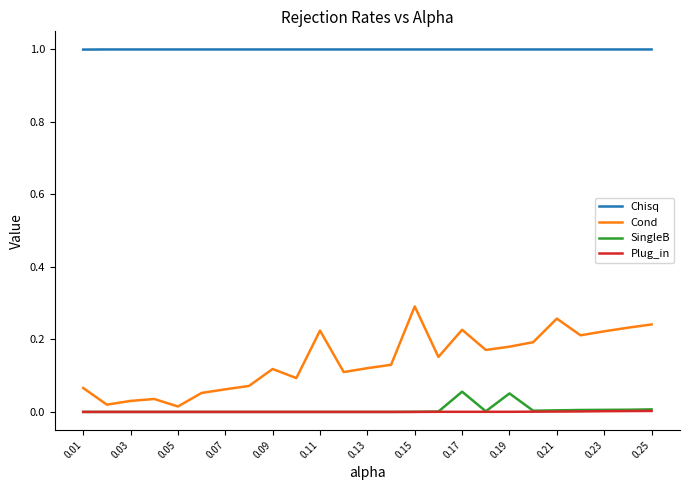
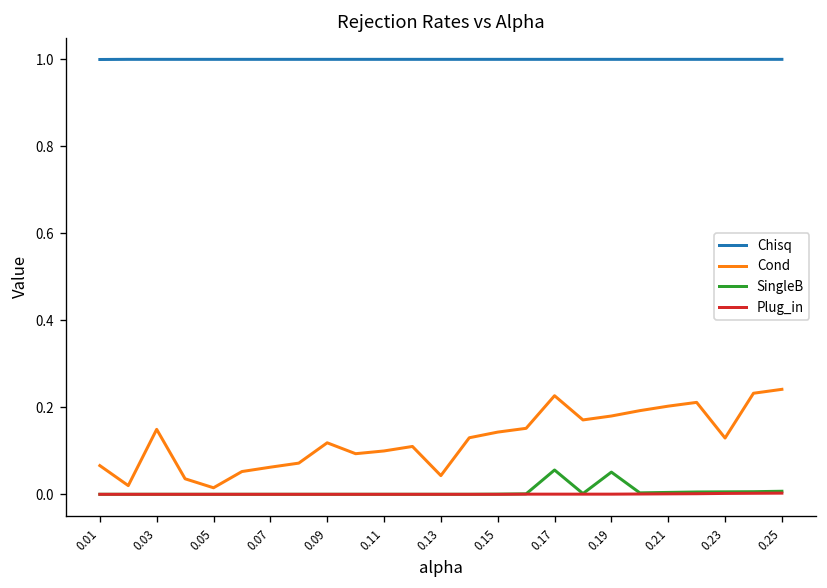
Cond, 0.03: 0.03 -> 0.15
Cond, 0.11: 0.22 -> 0.10
Cond, 0.13: 0.12 -> 0.04
Cond, 0.15: 0.29 -> 0.14
Cond, 0.21: 0.26 -> 0.20
Cond, 0.23: 0.22 -> 0.13
